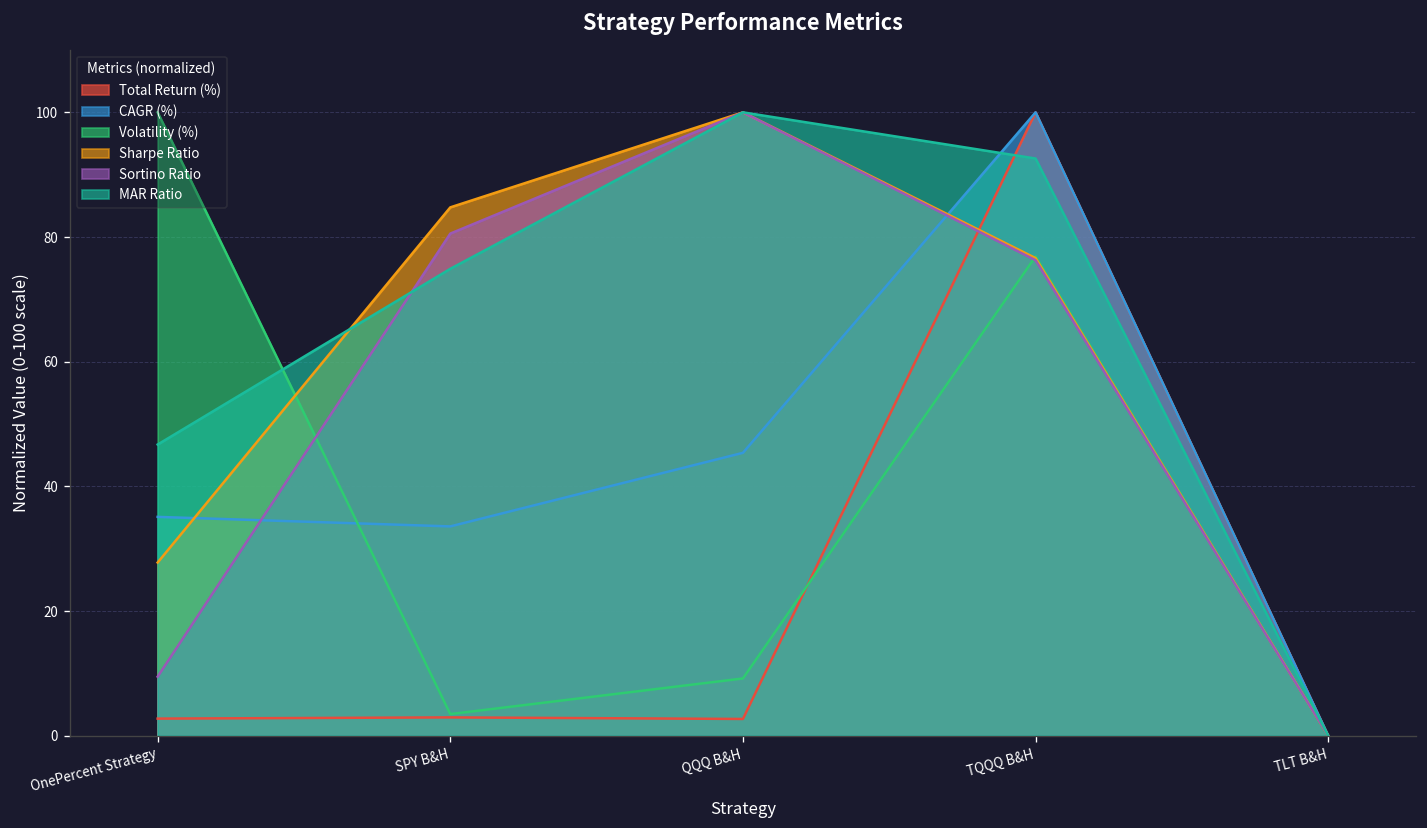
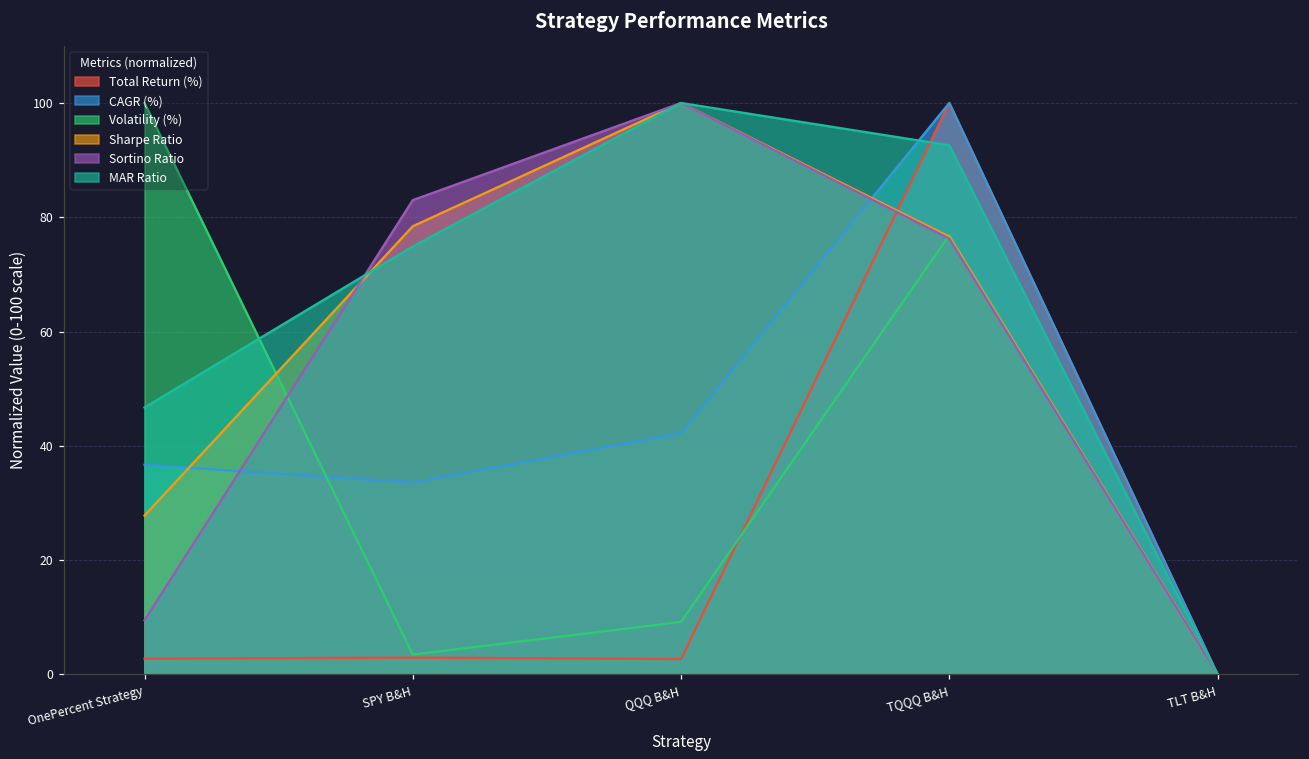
CAGR (%), OnePercent Strategy: 35 -> 37
Sharpe Ratio, SPY B&H: 85 -> 78
Sortino Ratio, SPY B&H: 81 -> 83
CAGR (%), QQQ B&H: 45 -> 42
